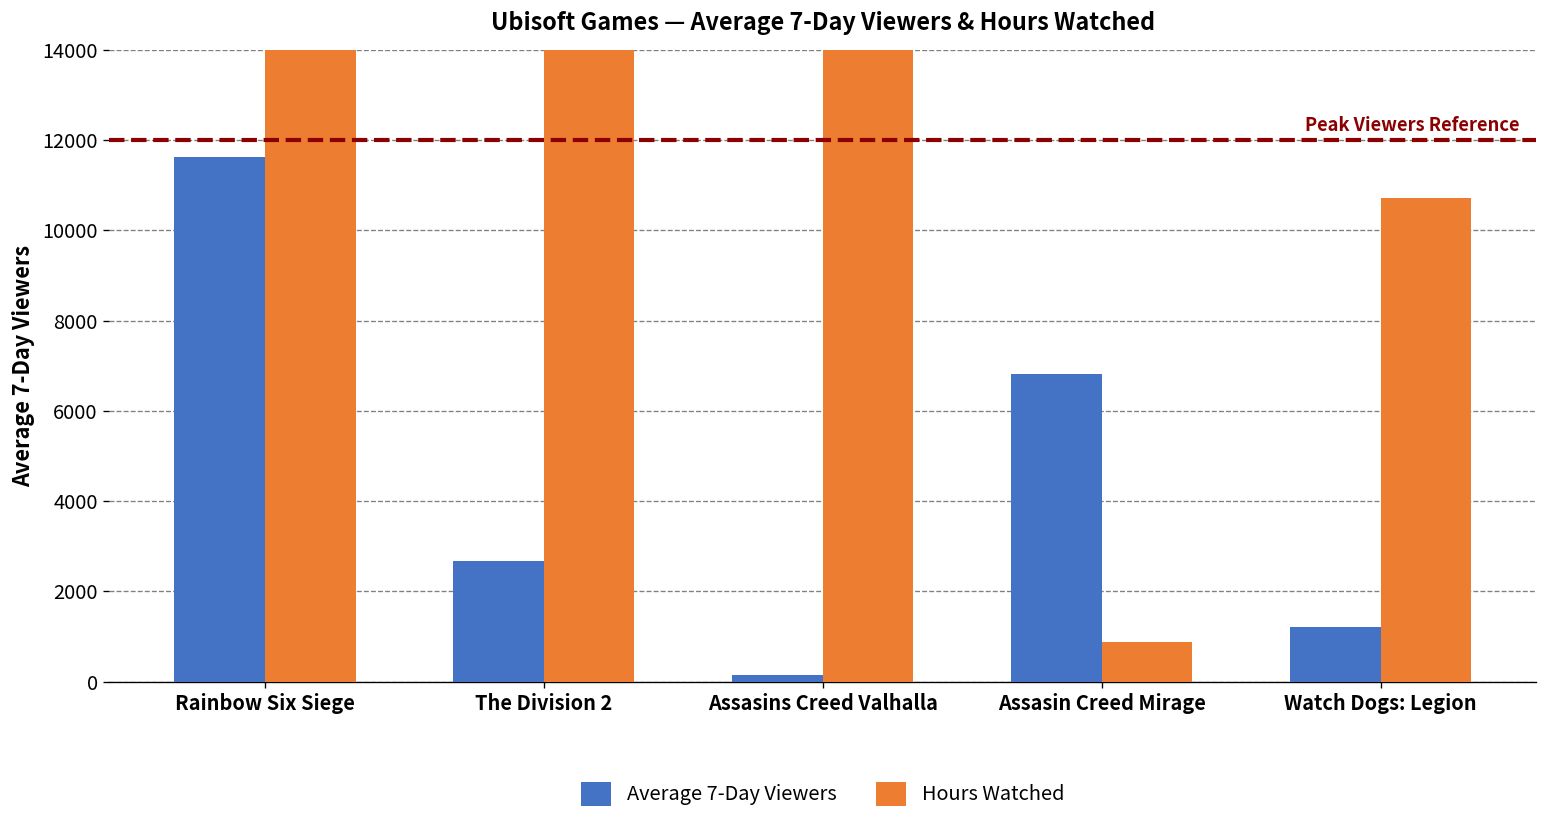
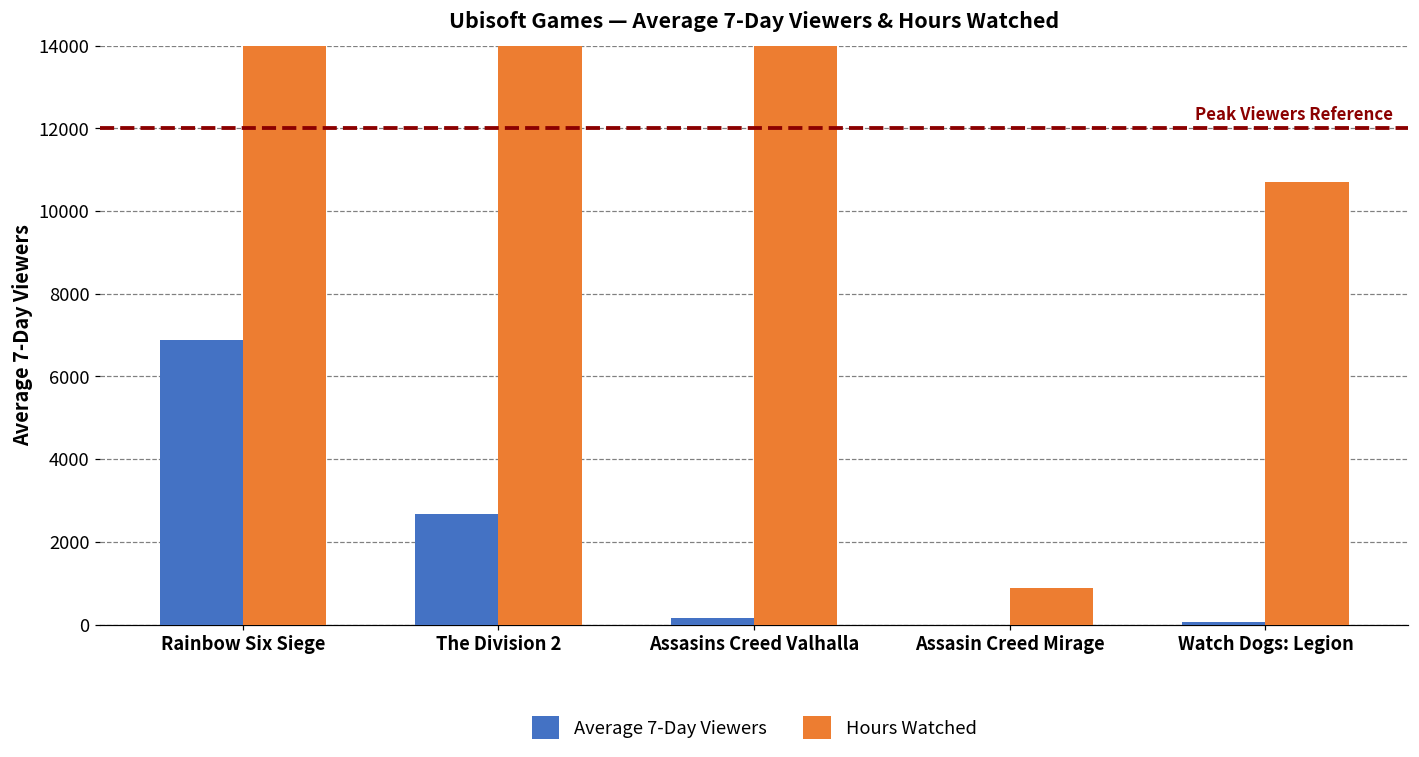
Average 7-Day Viewers, Rainbow Six Siege: 11600 -> 6900
Average 7-Day Viewers, Assasin Creed Mirage: 6800 -> 0
Average 7-Day Viewers, Watch Dogs: Legion: 1200 -> 100
